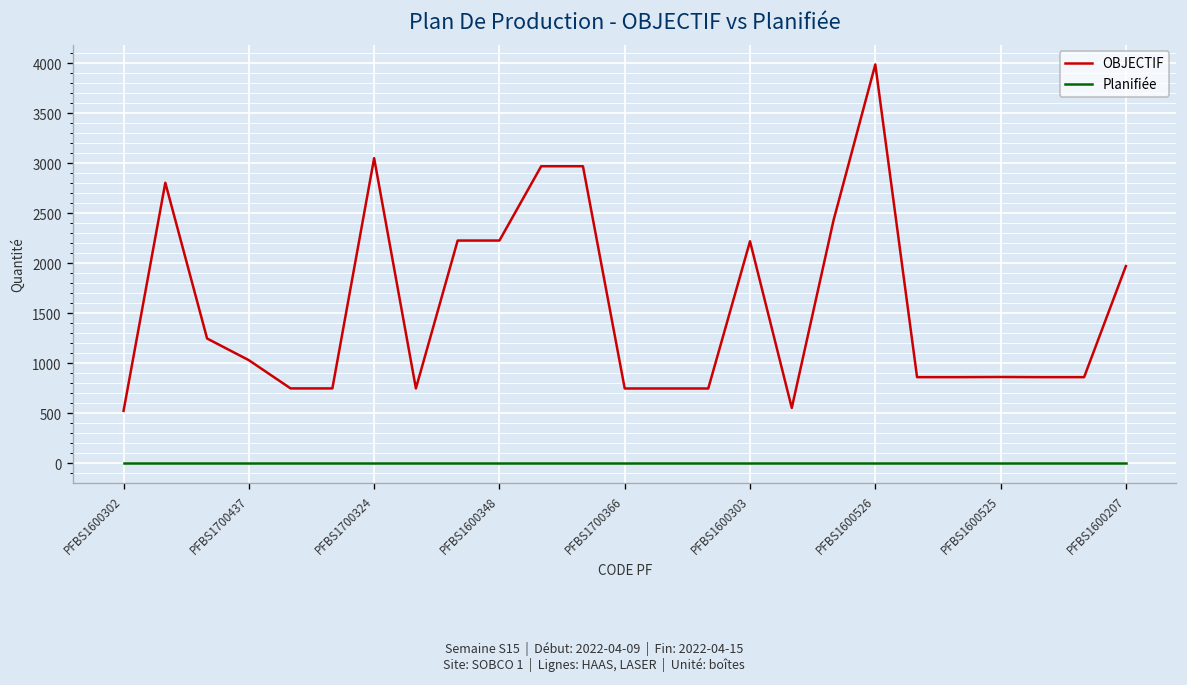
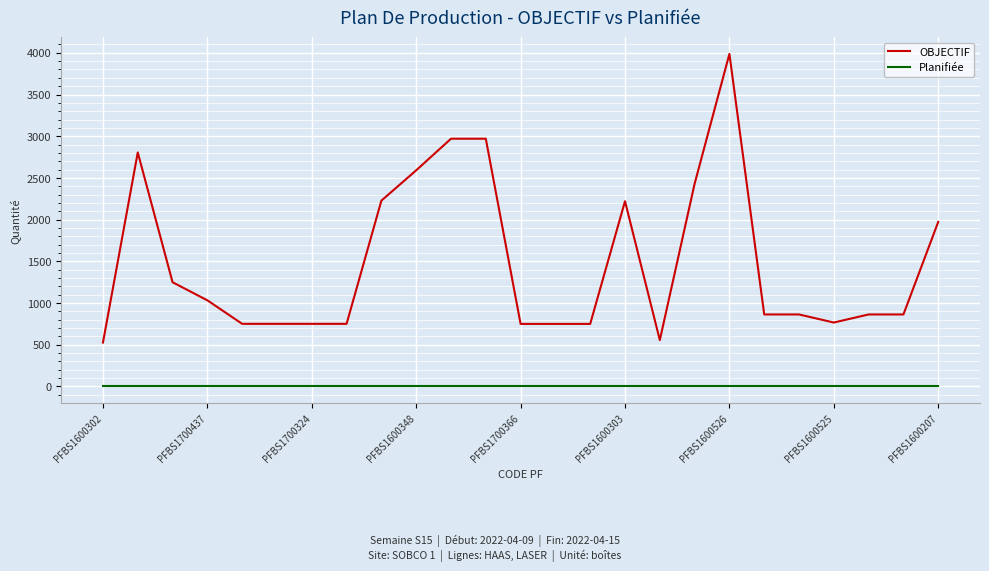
OBJECTIF, PFBS1700324: 3100 -> 800
OBJECTIF, PFBS1600348: 2200 -> 2600
OBJECTIF, PFBS1600525: 900 -> 800
